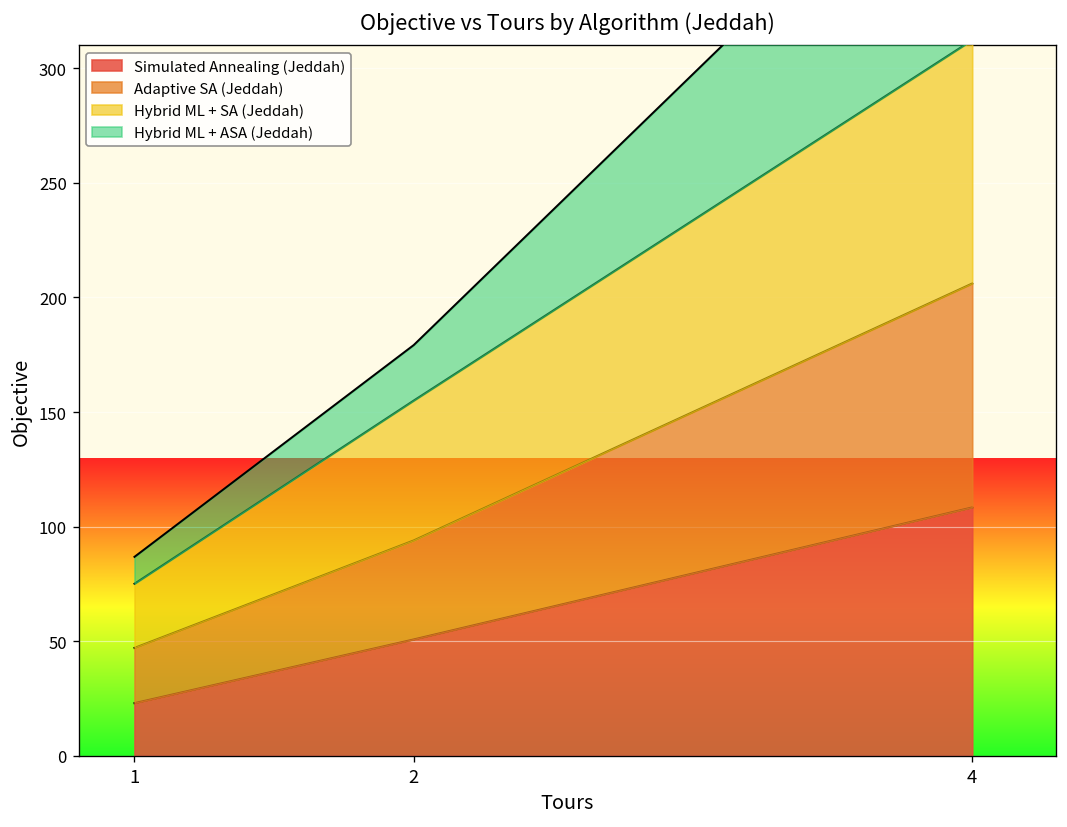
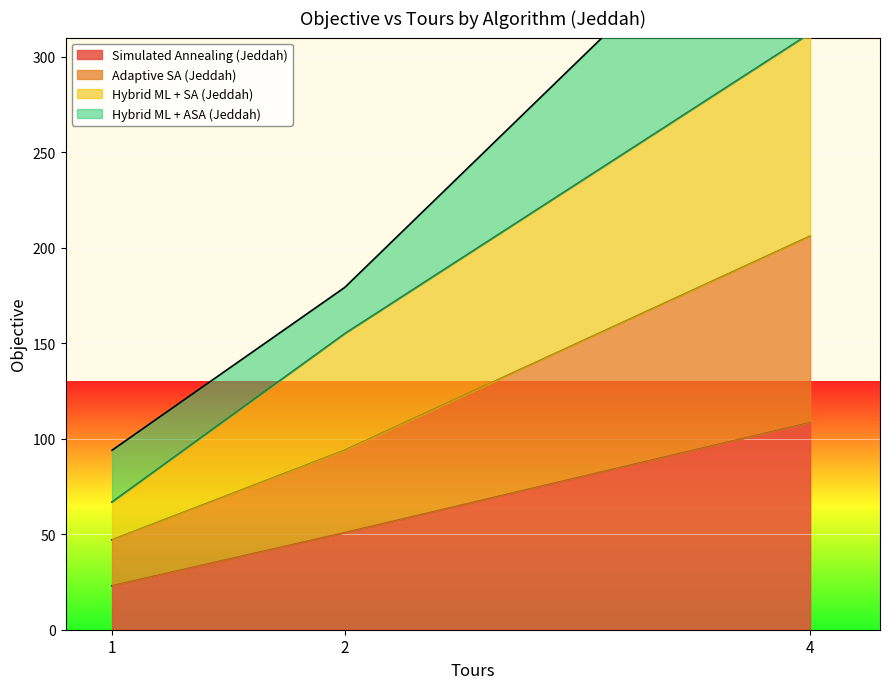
Hybrid ML + SA (Jeddah), 1: 28 -> 20
Hybrid ML + ASA (Jeddah), 1: 12 -> 27
